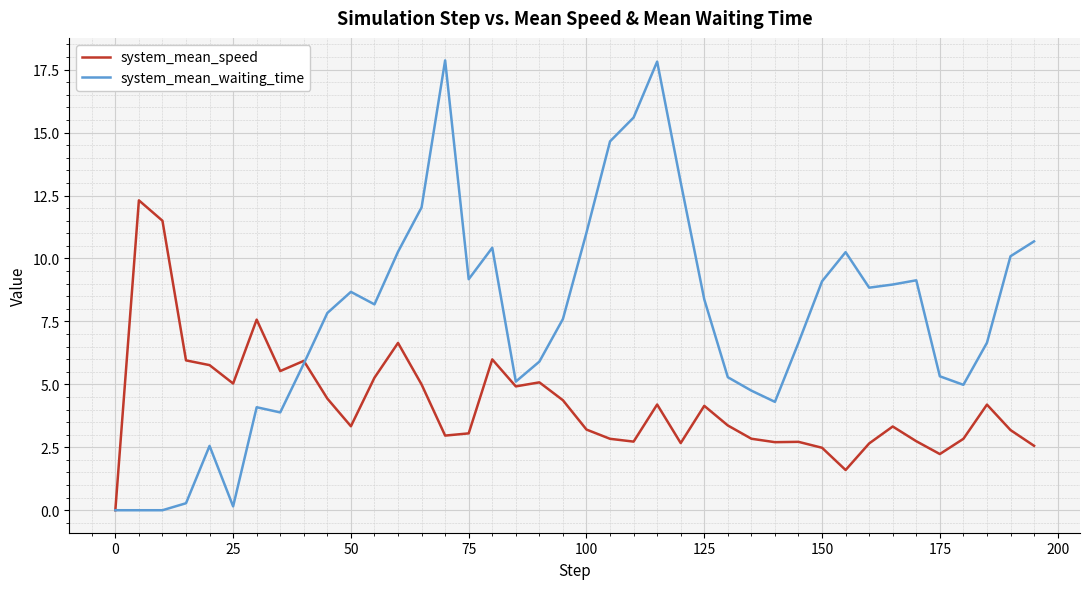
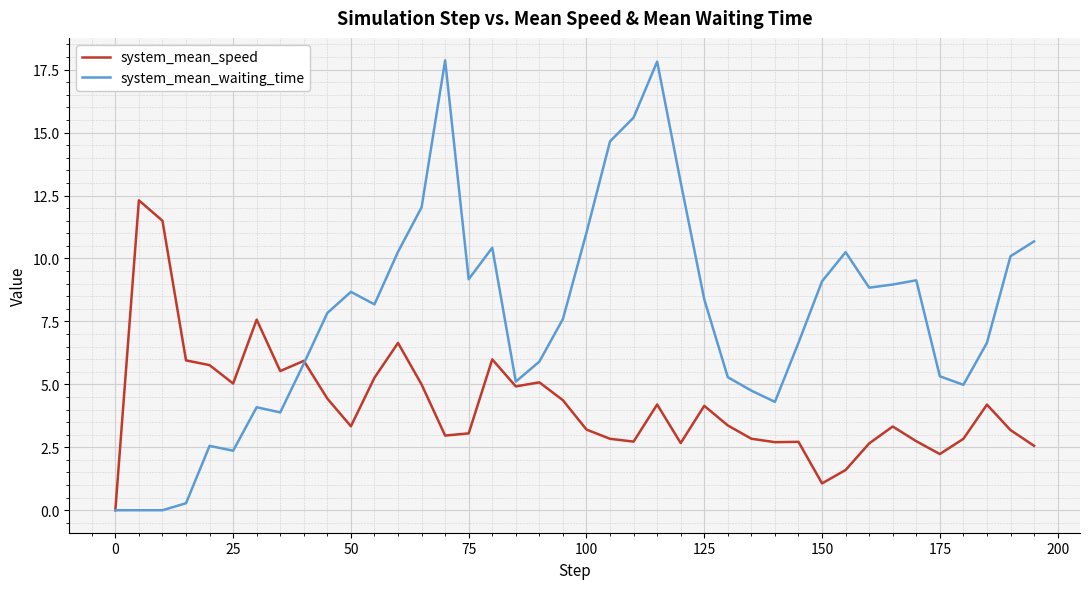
system_mean_waiting_time, 25: 0.2 -> 2.4
system_mean_speed, 150: 2.5 -> 1.1
